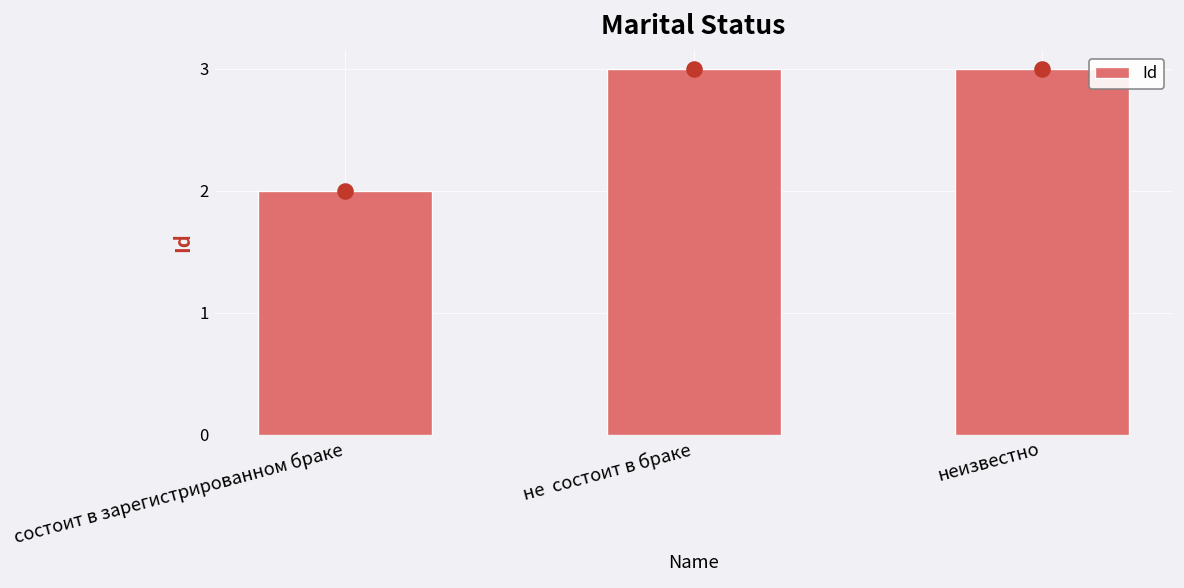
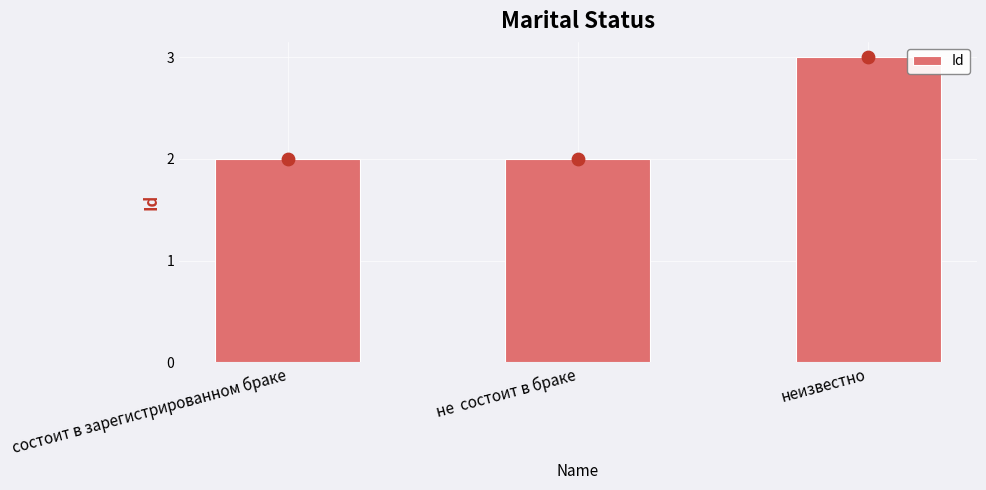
не состоит в браке: 3 -> 2
